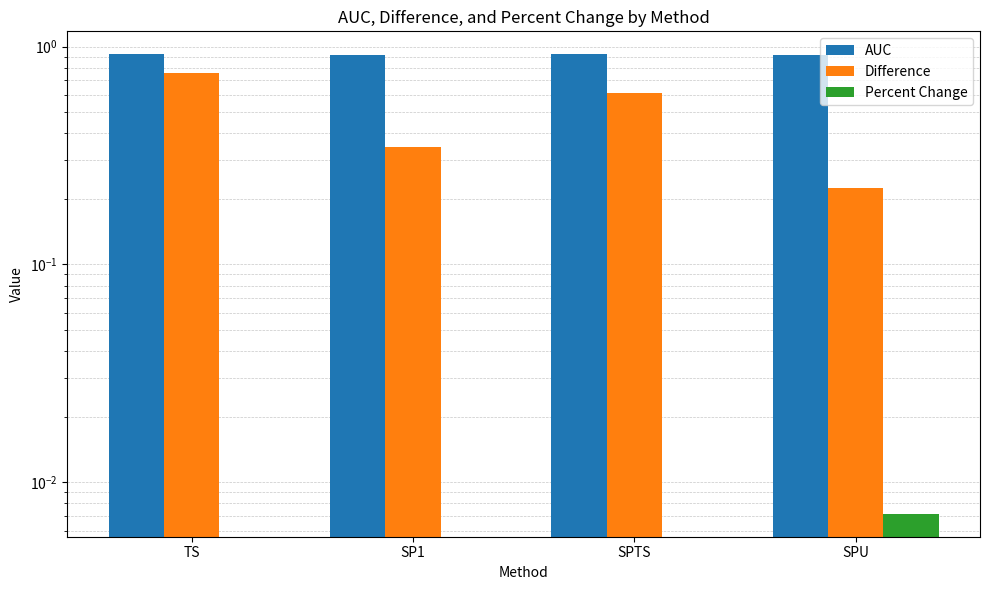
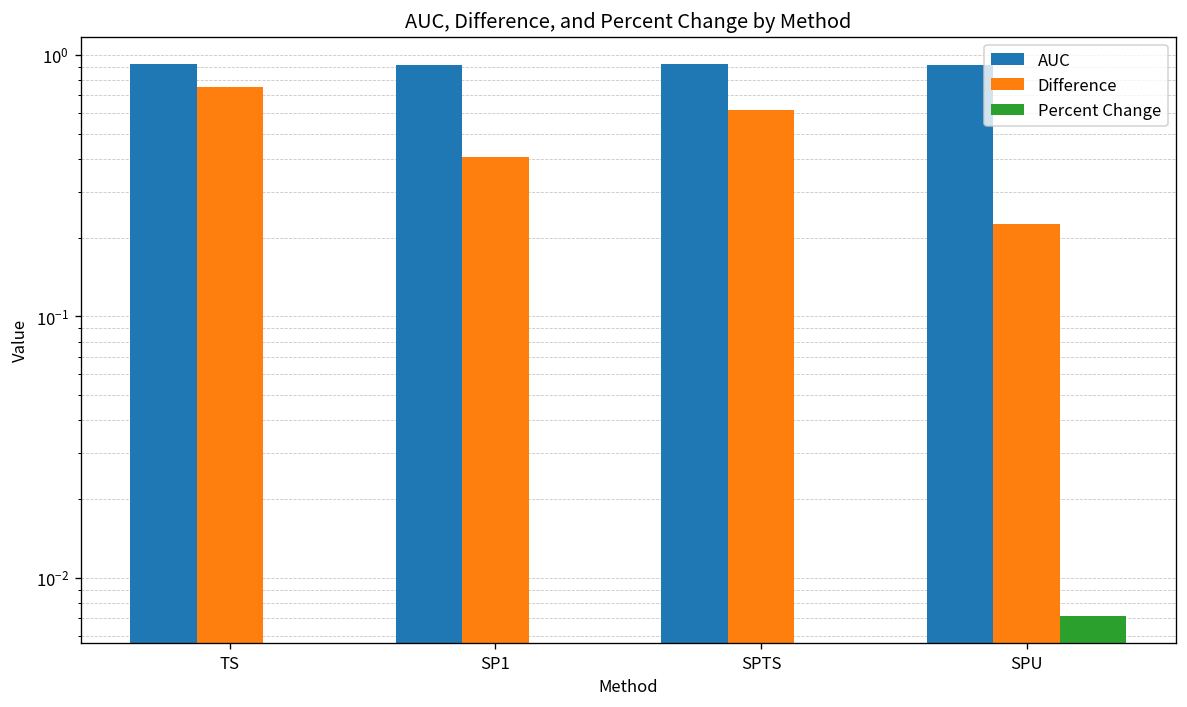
Difference, SP1: 0.34 -> 0.41
